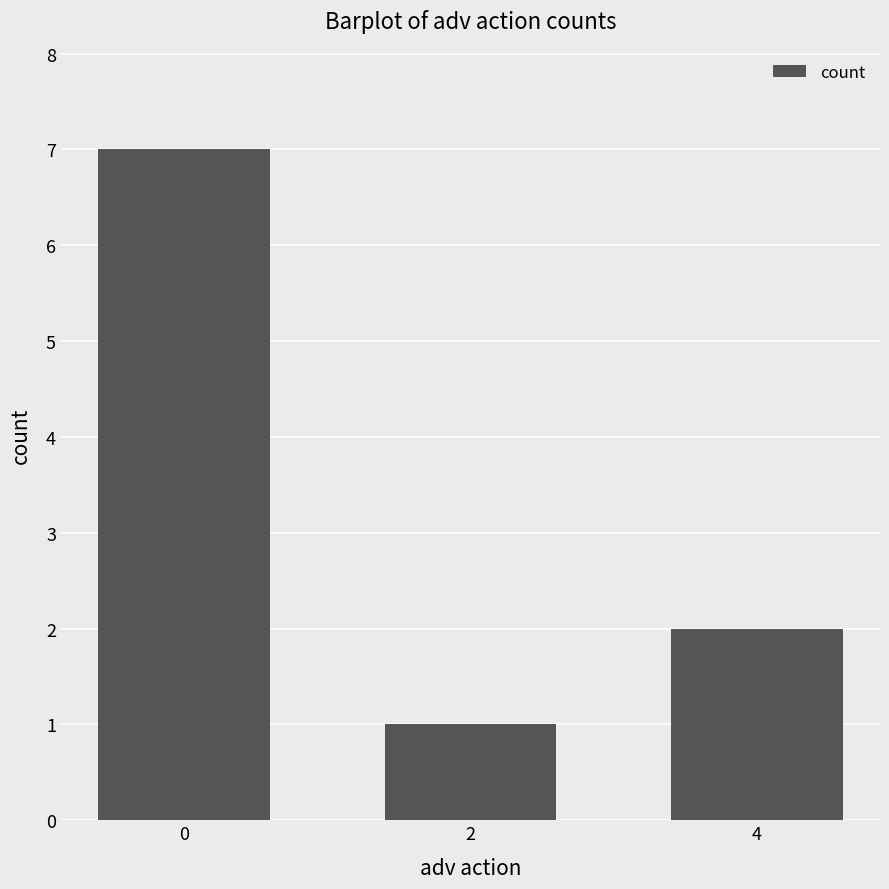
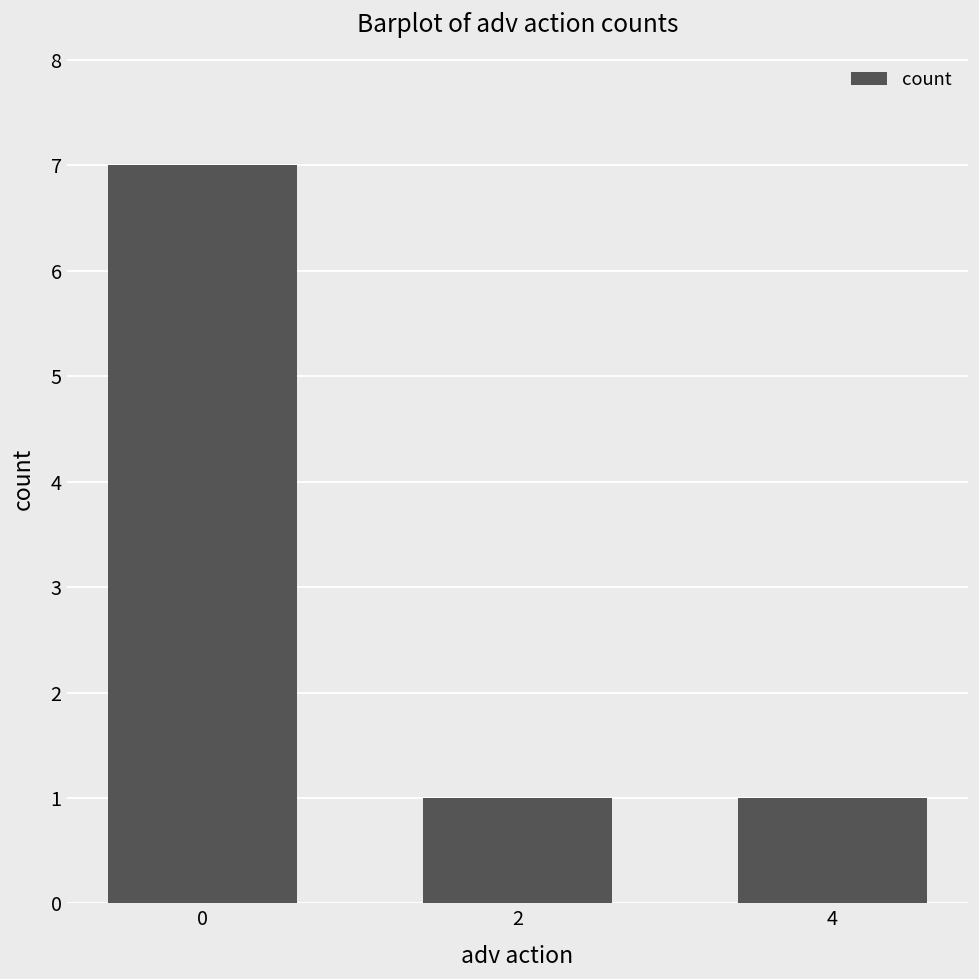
4: 2 -> 1
